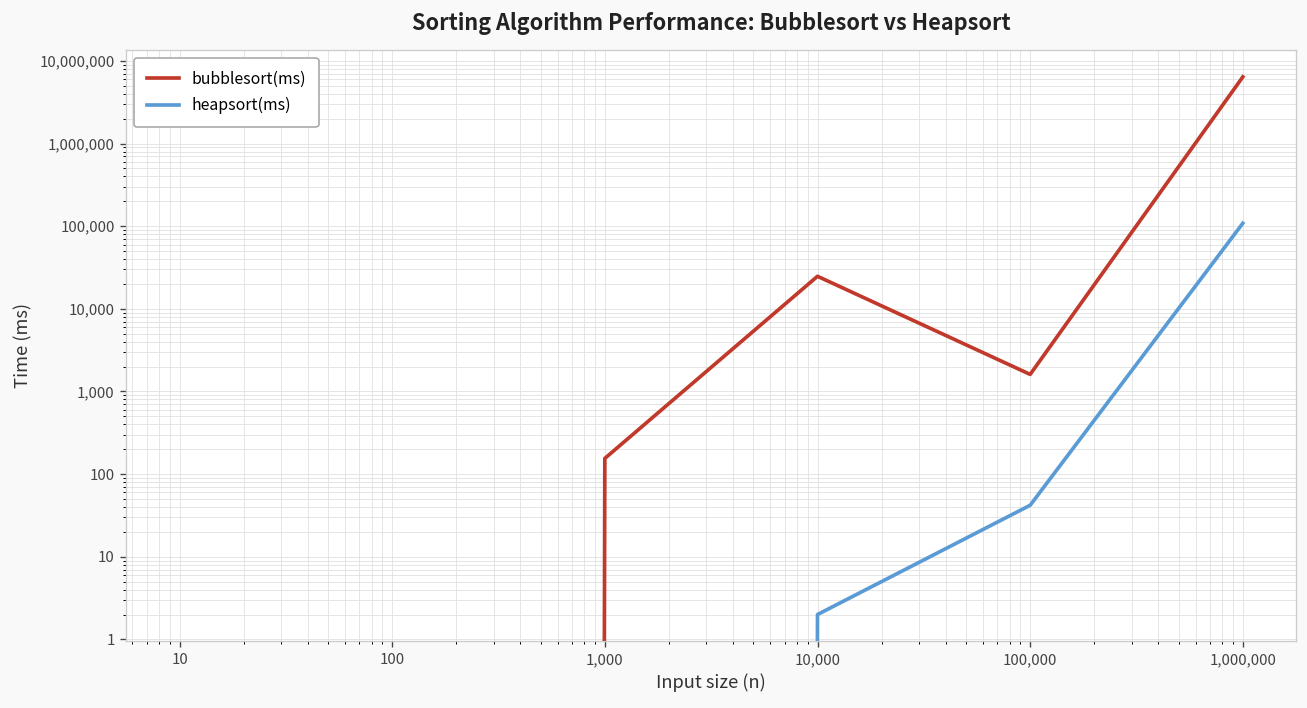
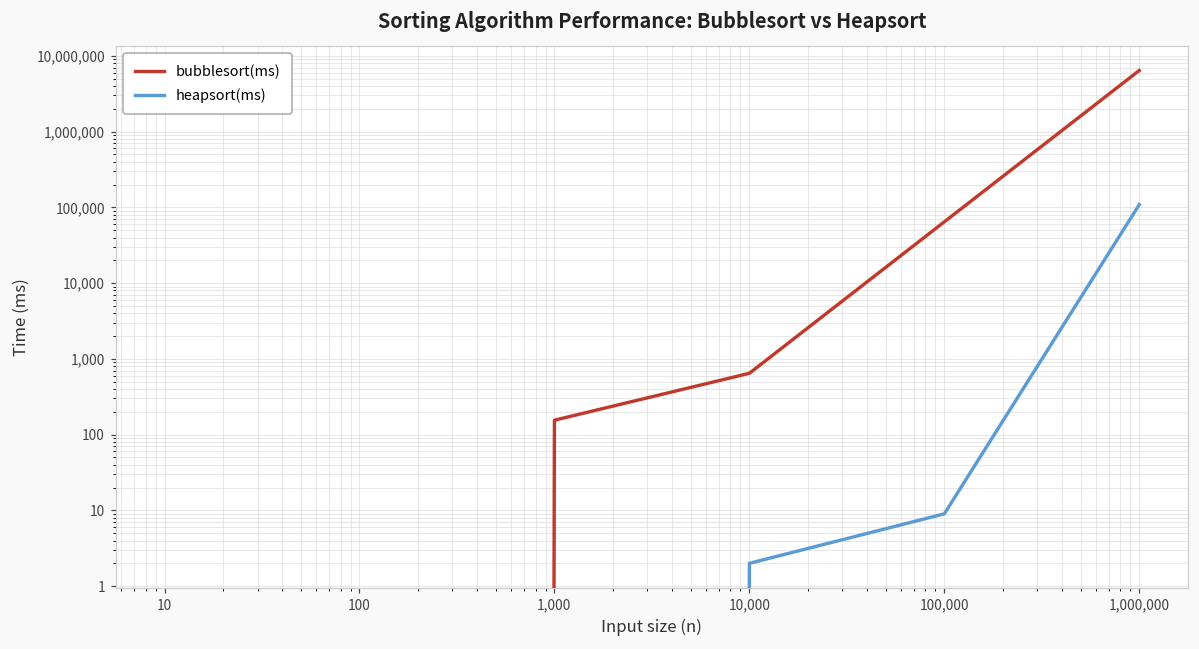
bubblesort(ms), 10,000: 25,000 -> 600
bubblesort(ms), 100,000: 1,600 -> 60,000
heapsort(ms), 100,000: 40 -> 9
